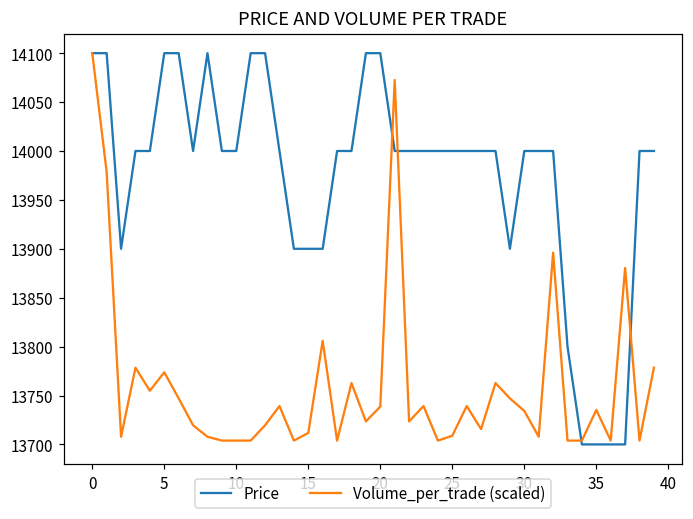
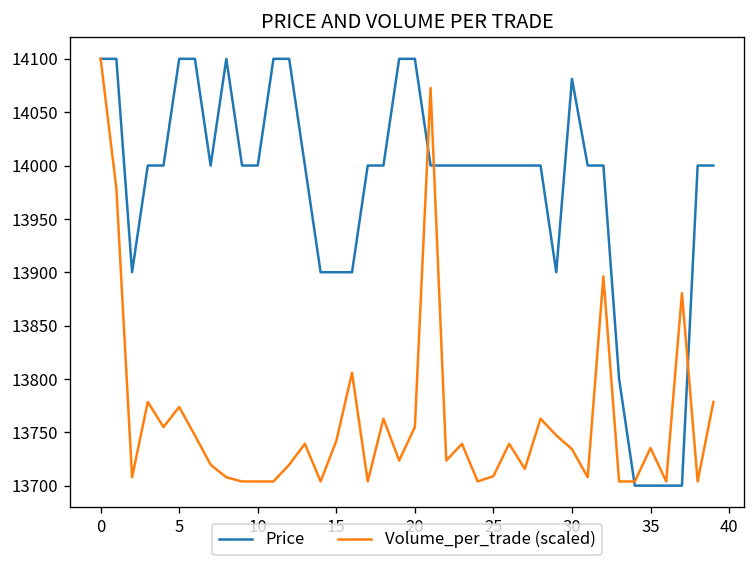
Volume_per_trade (scaled), 15: 13710 -> 13740
Volume_per_trade (scaled), 20: 13740 -> 13750
Price, 30: 14000 -> 14080
